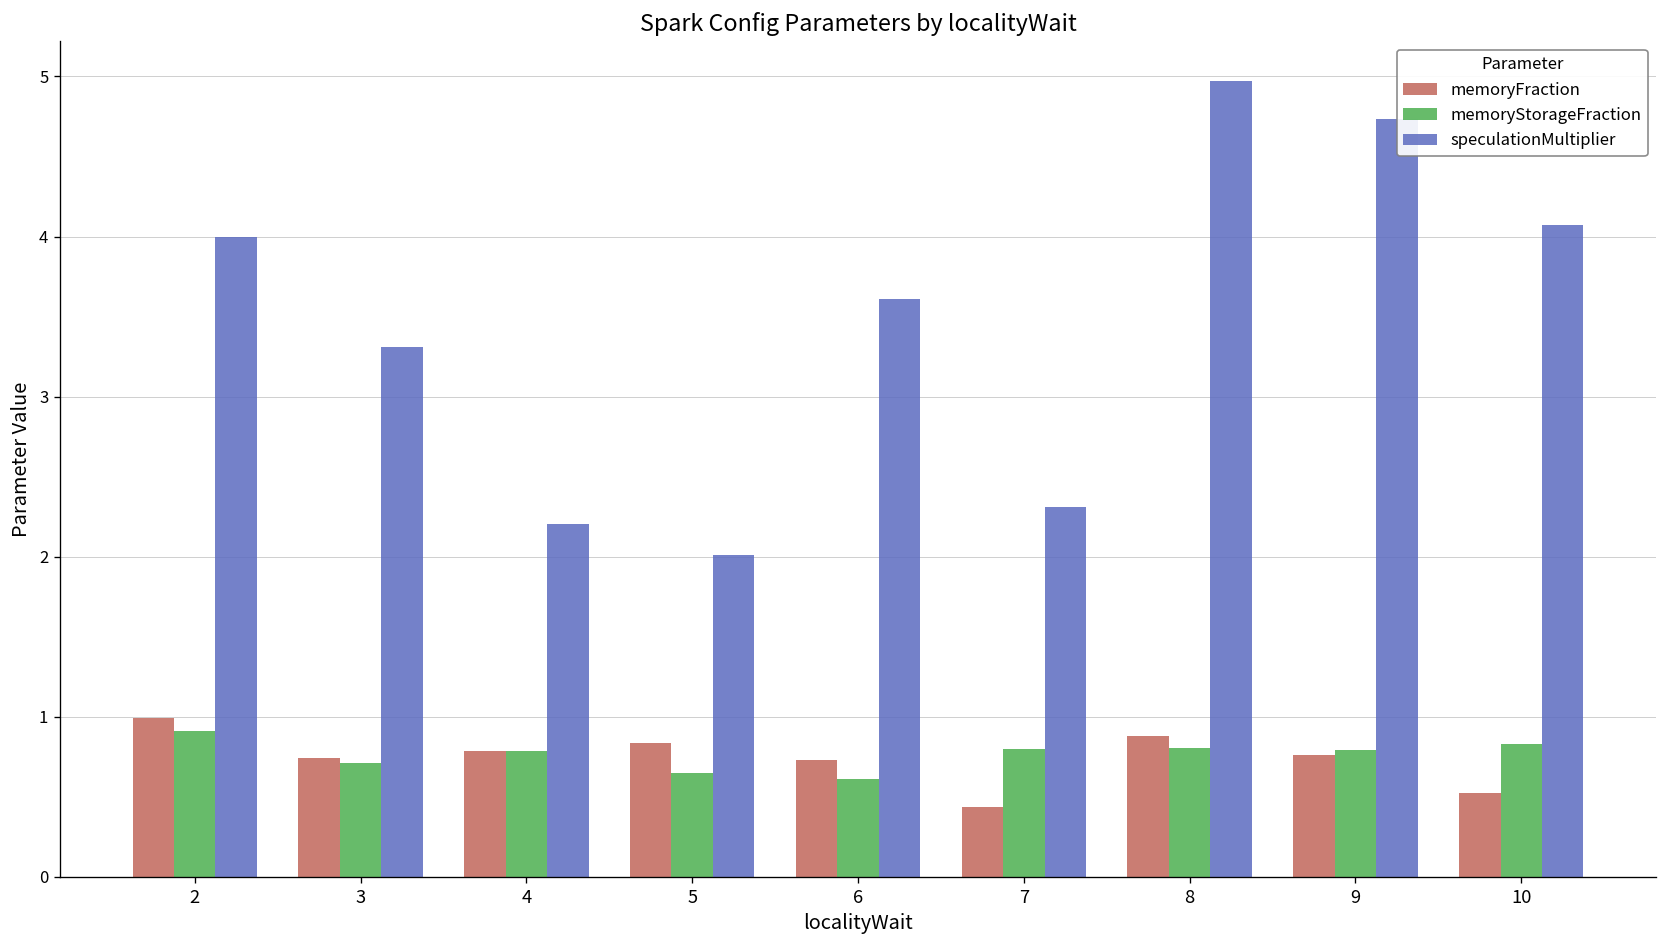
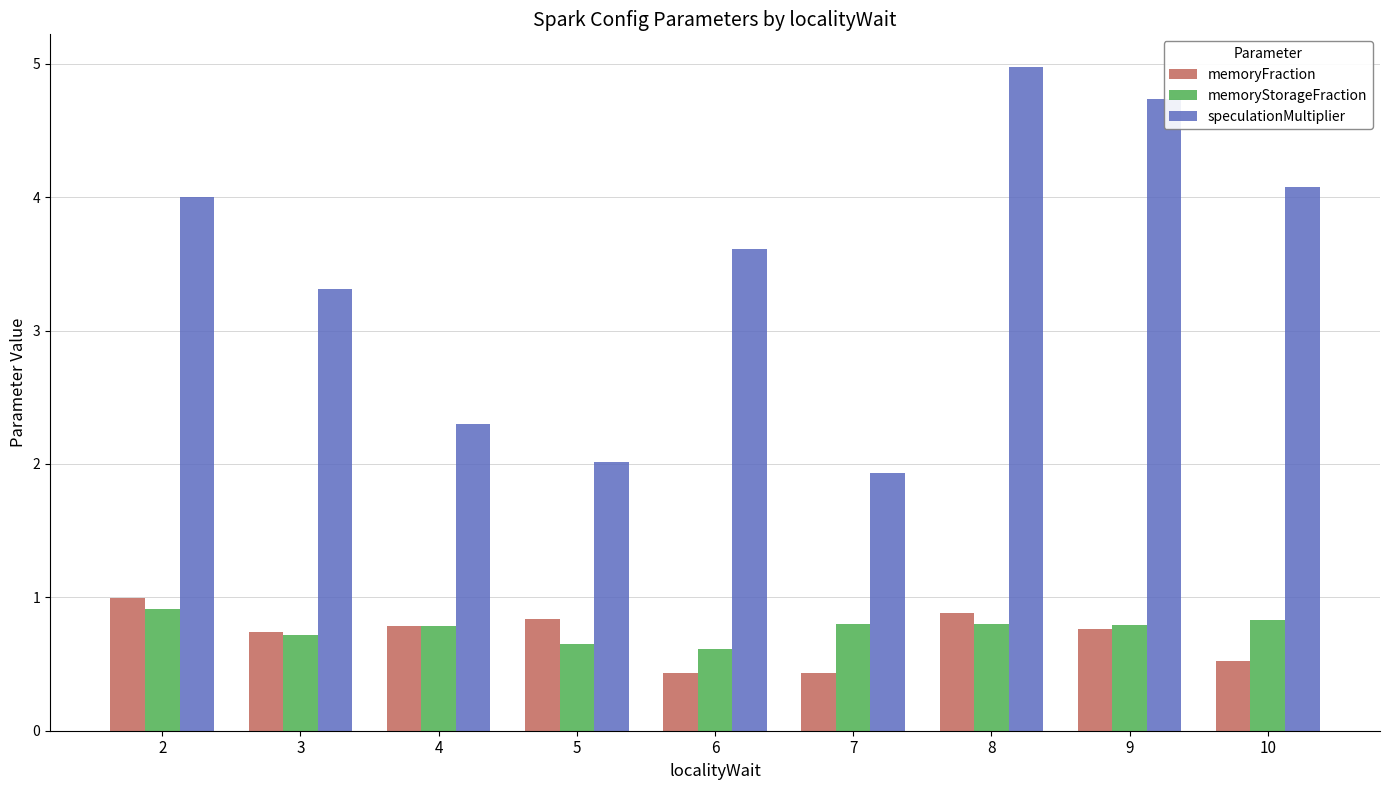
speculationMultiplier, 4: 2.20 -> 2.30
memoryFraction, 6: 0.73 -> 0.43
speculationMultiplier, 7: 2.31 -> 1.93
